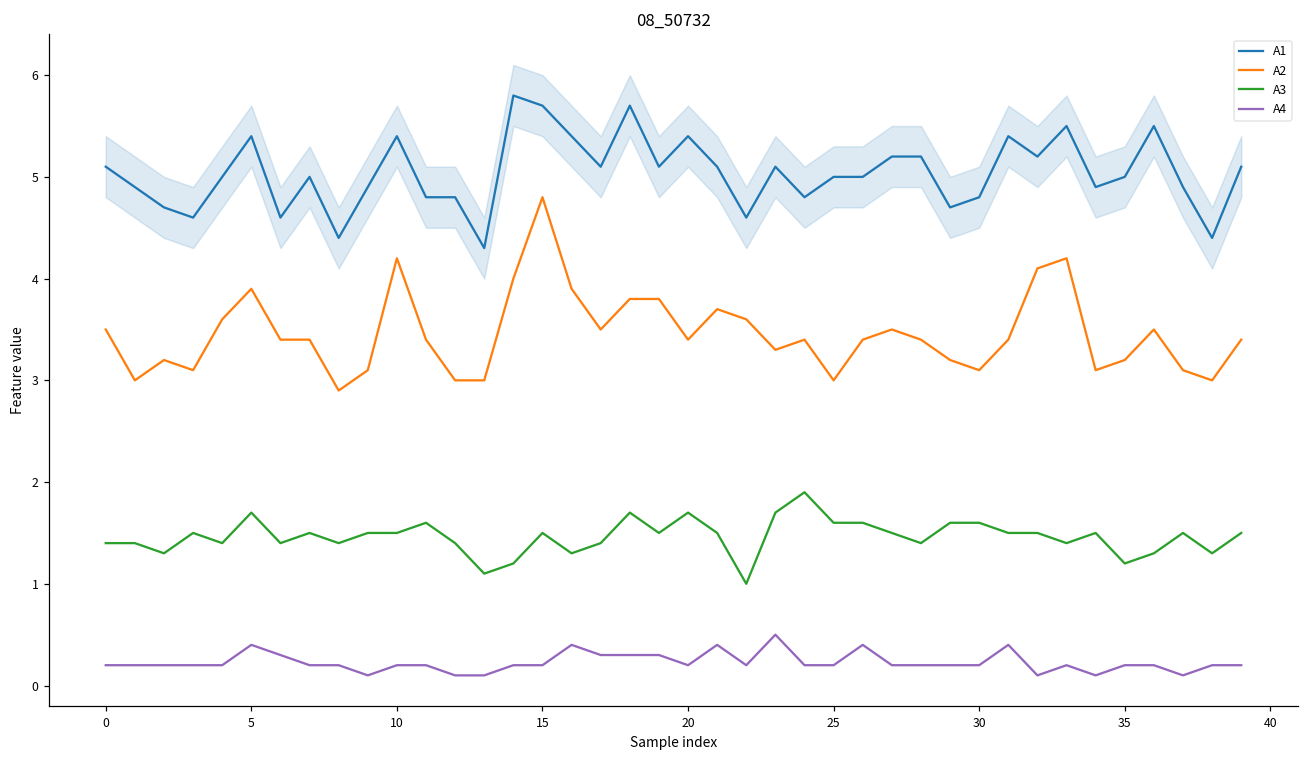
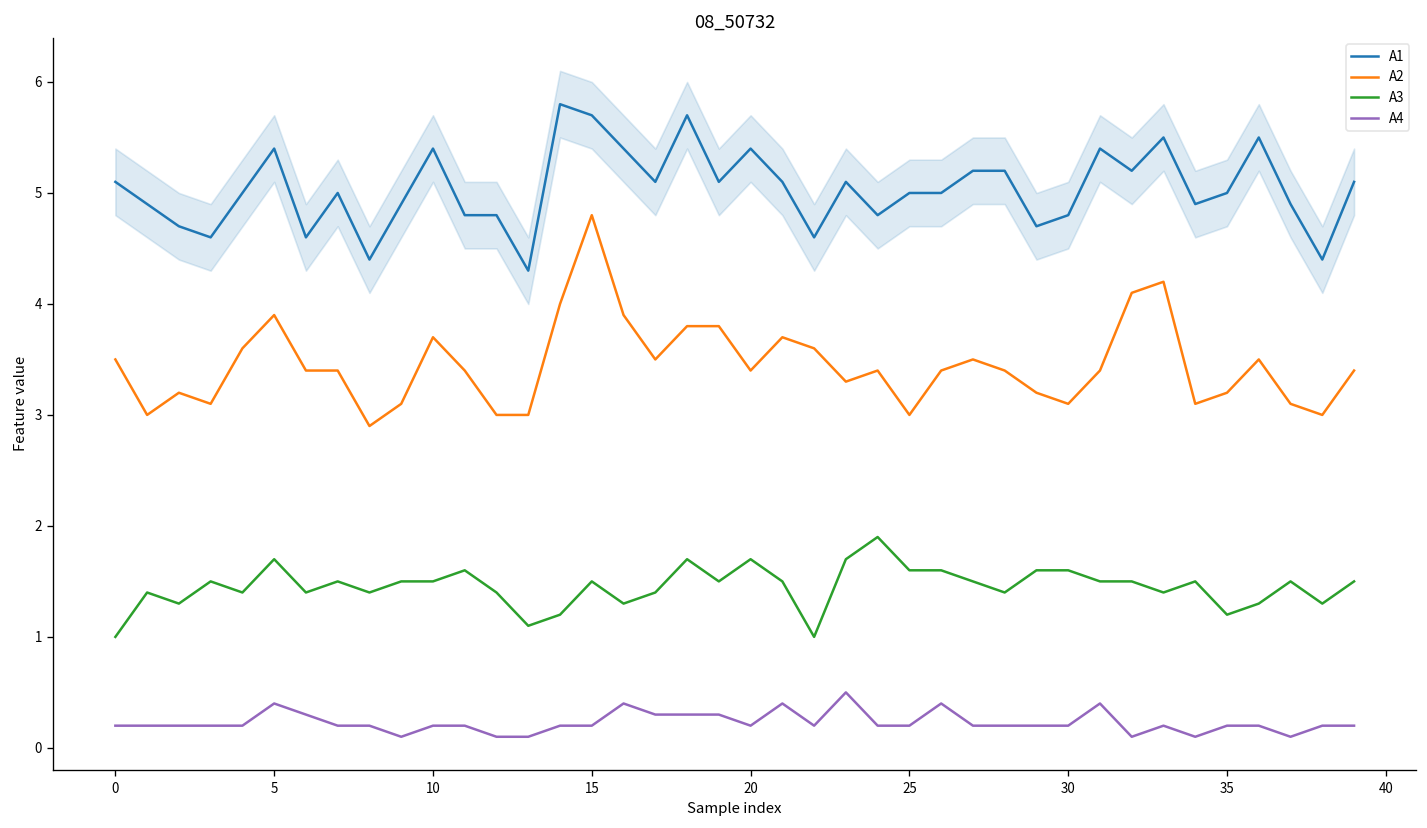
A3, 0: 1.4 -> 1.0
A2, 10: 4.2 -> 3.7
